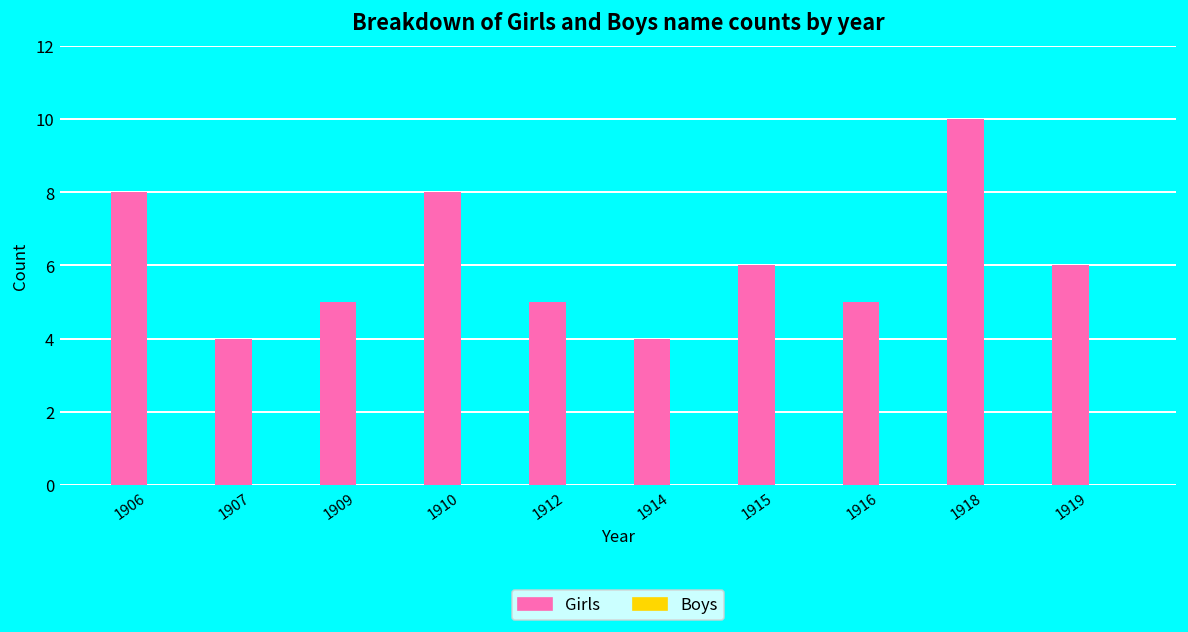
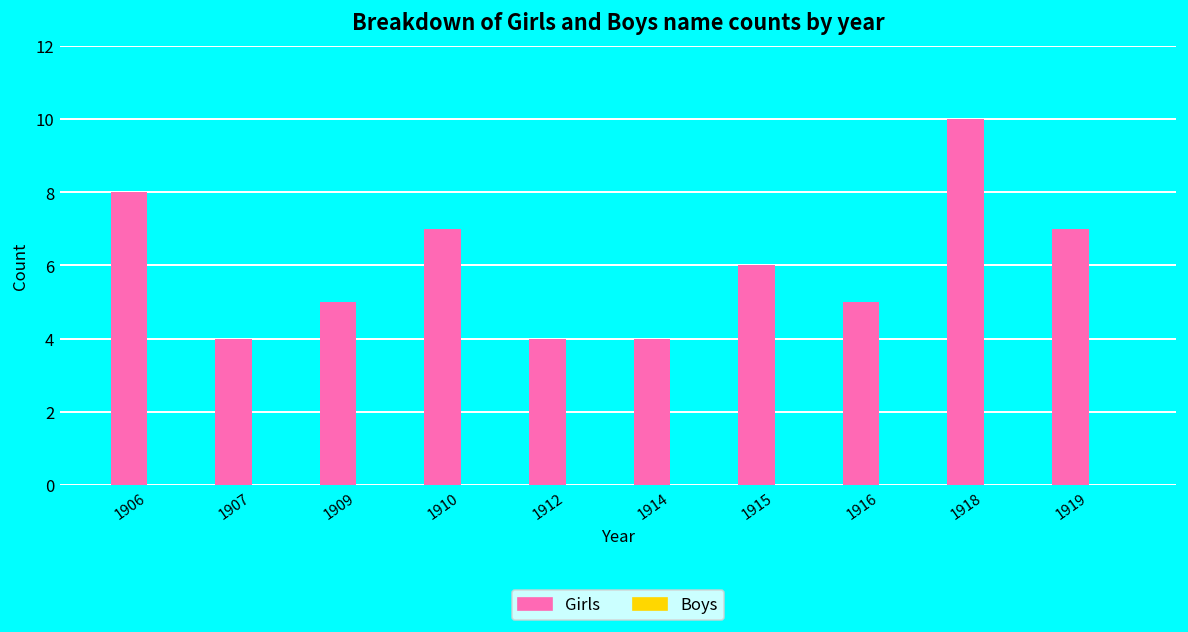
Girls, 1910: 8 -> 7
Girls, 1912: 5 -> 4
Girls, 1919: 6 -> 7
